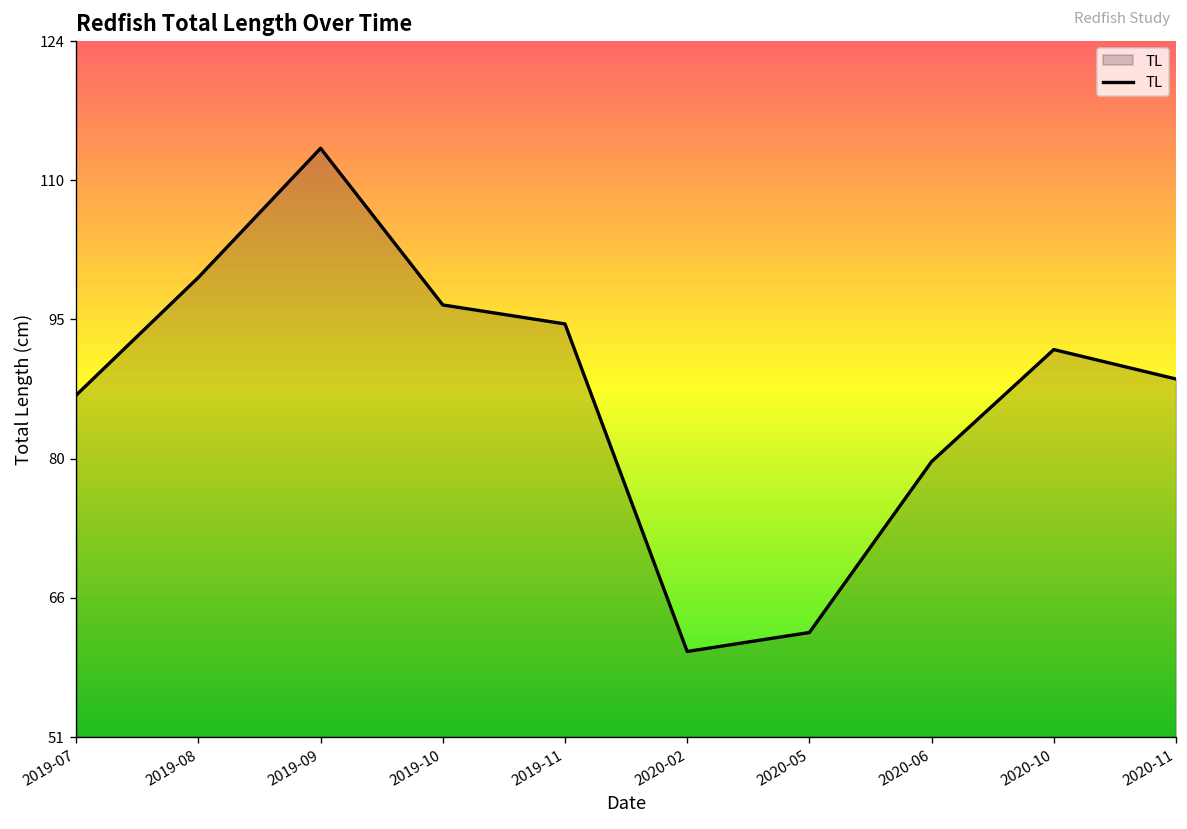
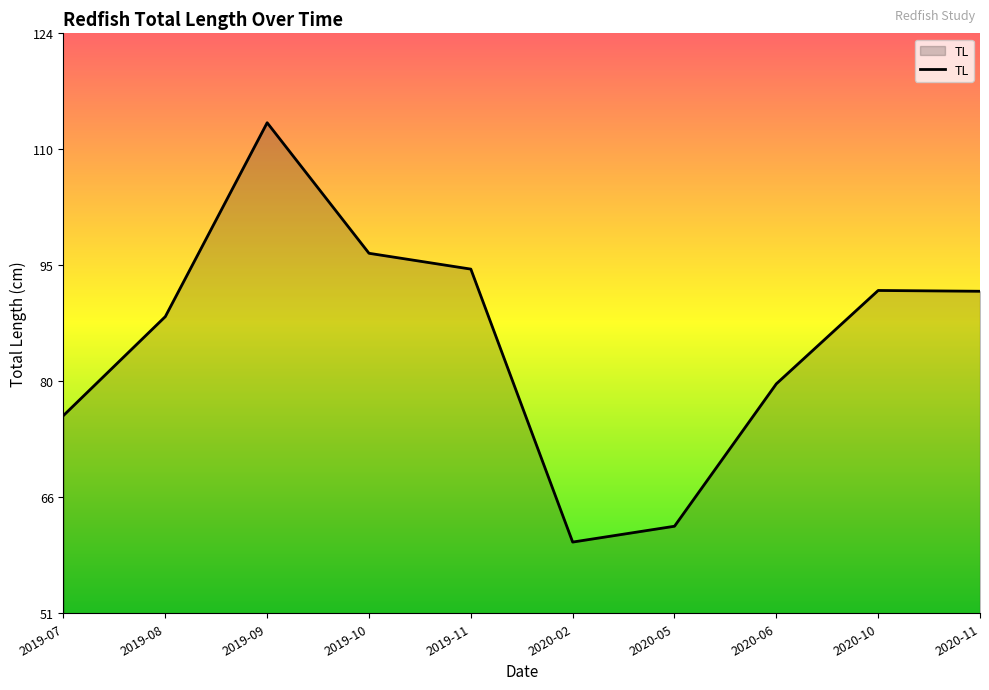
2019-07: 87 -> 76
2019-08: 99 -> 89
2020-11: 89 -> 92
